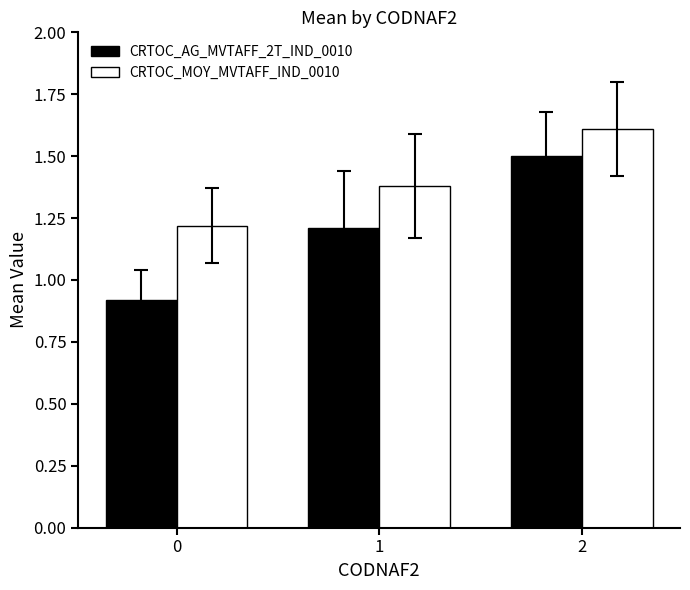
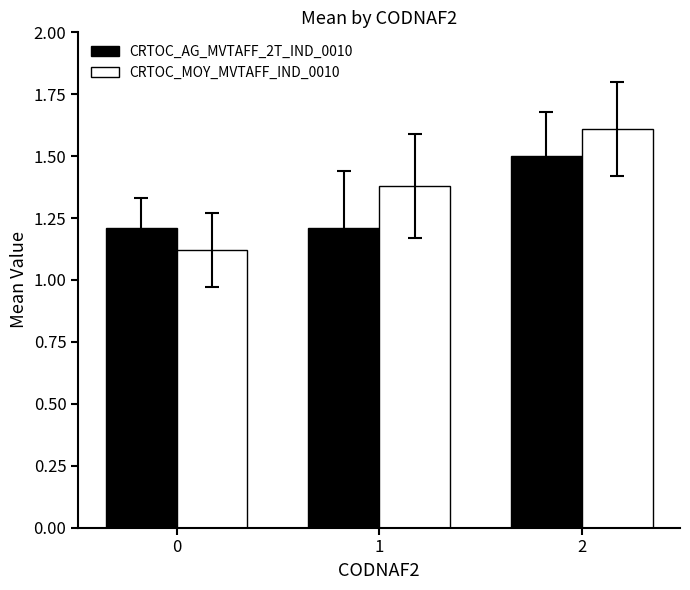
CRTOC_AG_MVTAFF_2T_IND_0010, 0: 0.92 -> 1.21
CRTOC_MOY_MVTAFF_IND_0010, 0: 1.22 -> 1.12
